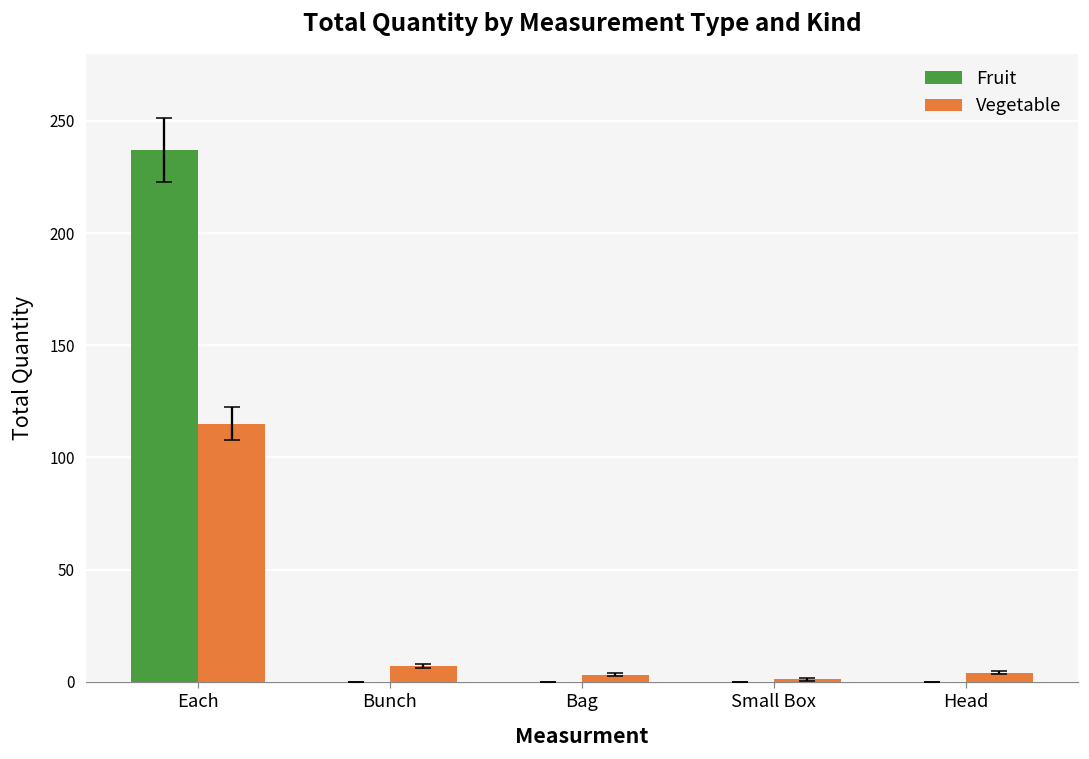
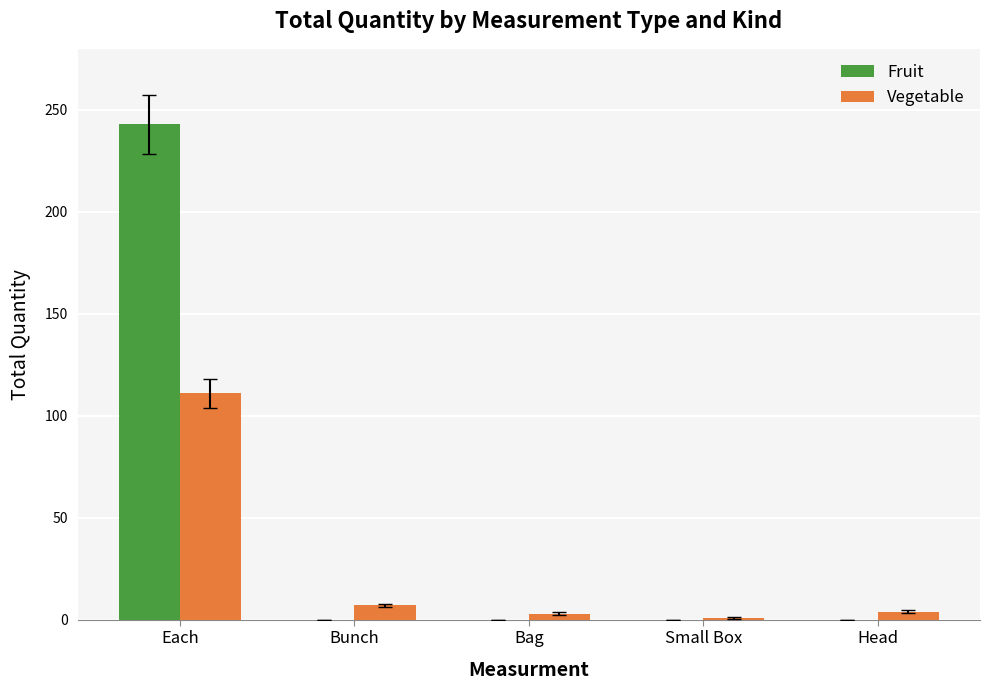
Fruit, Each: 237 -> 243
Vegetable, Each: 115 -> 111
